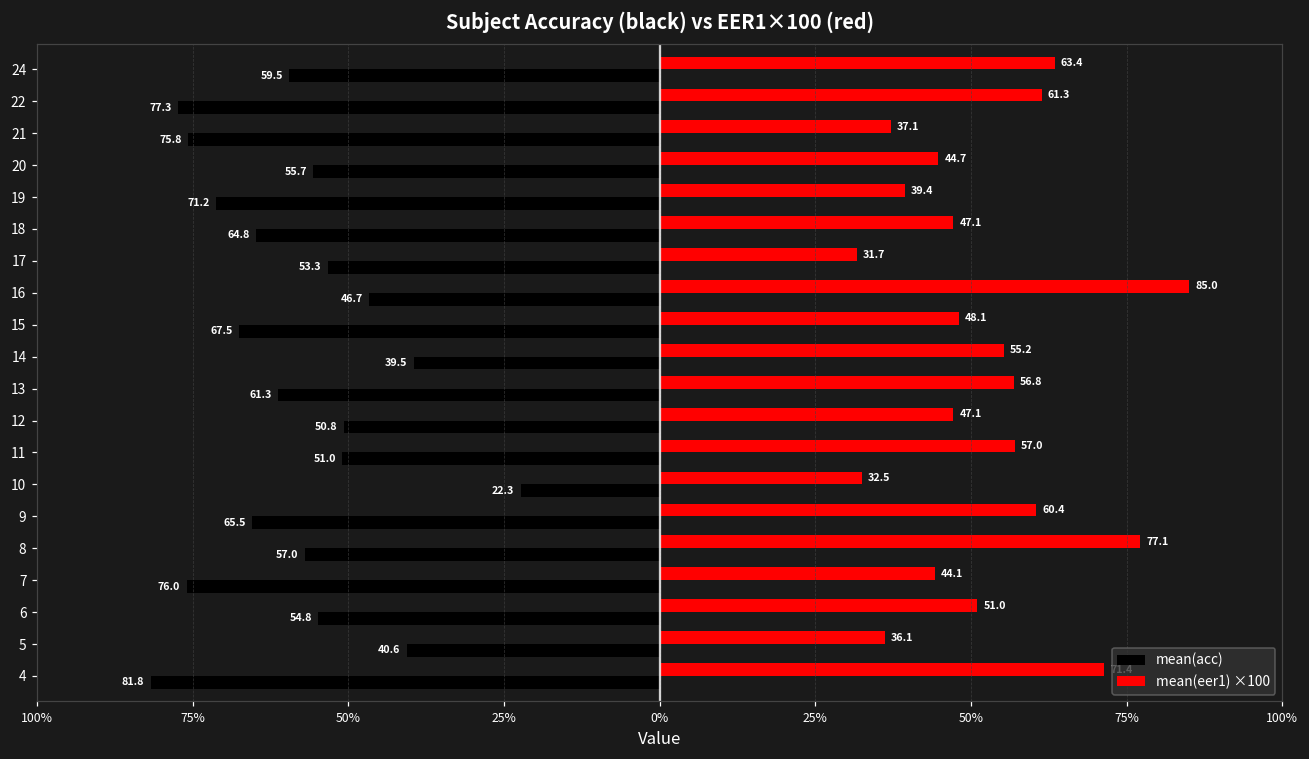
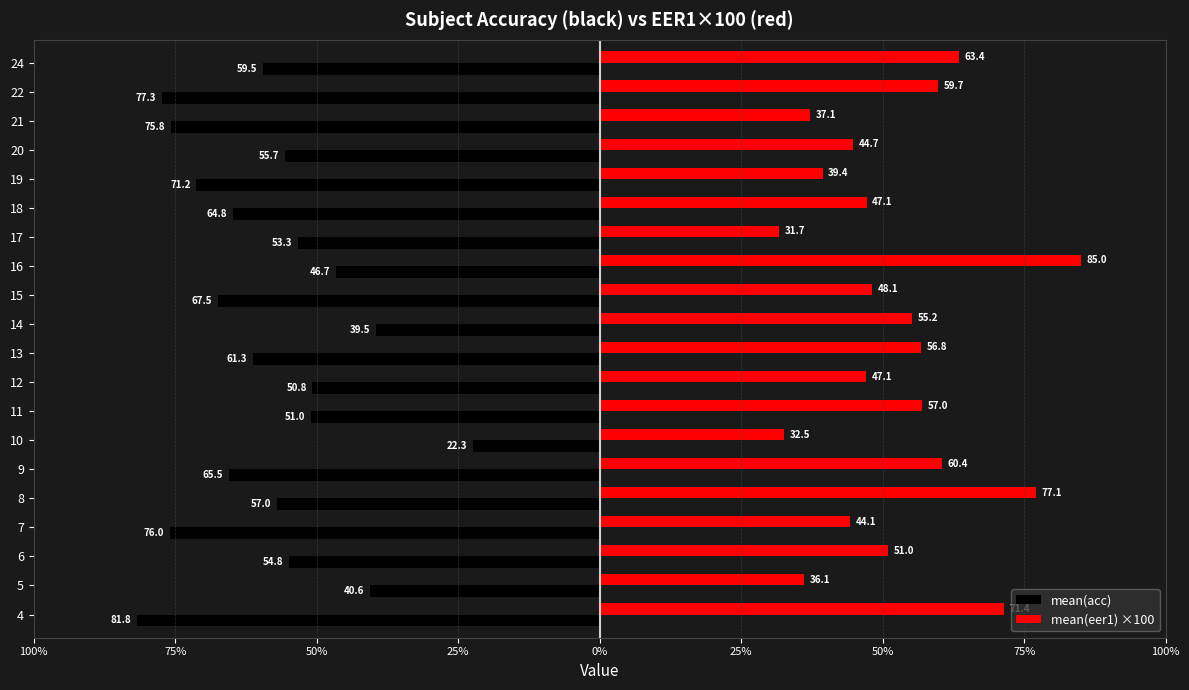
mean(eer1) ×100, 22: 61.3 -> 59.7
